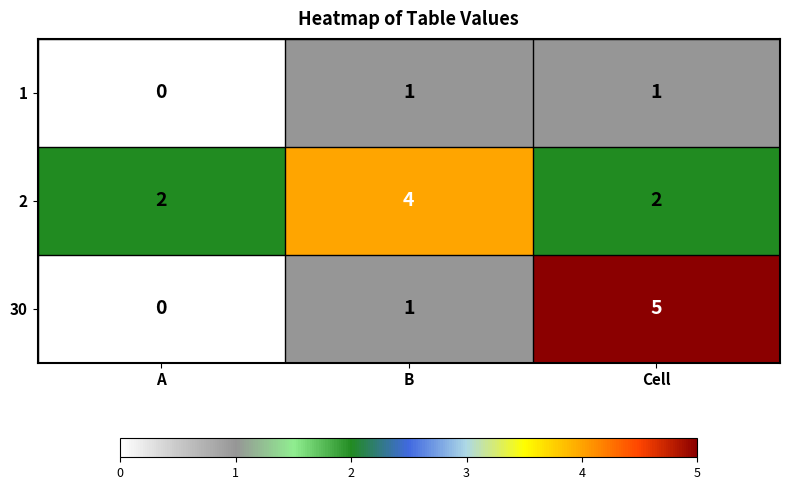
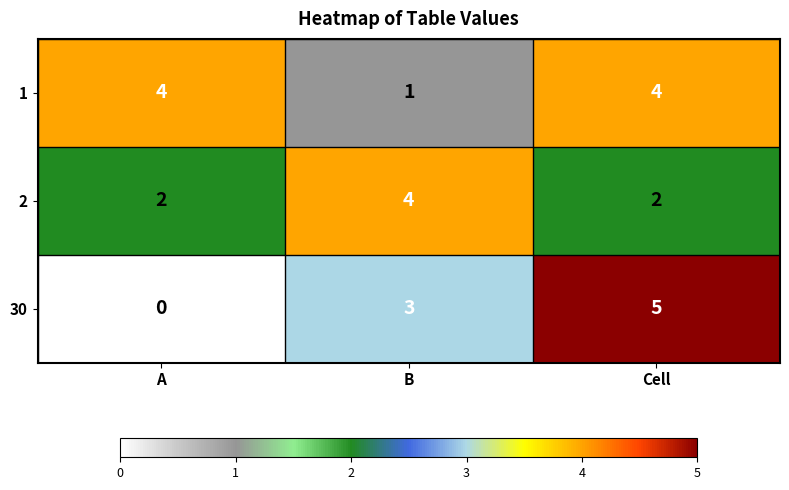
1, A: 0 -> 4
1, Cell: 1 -> 4
30, B: 1 -> 3
